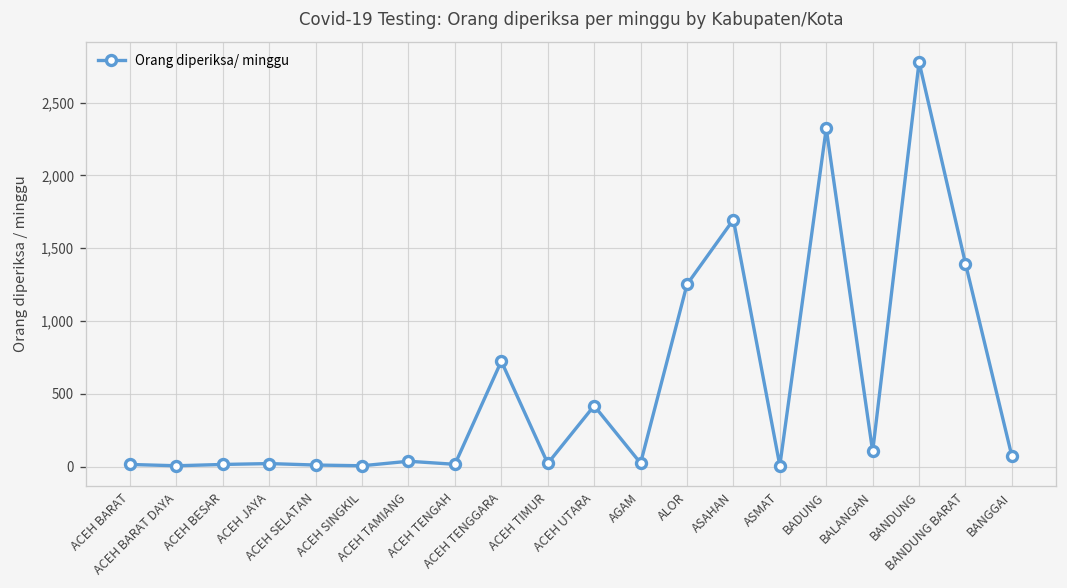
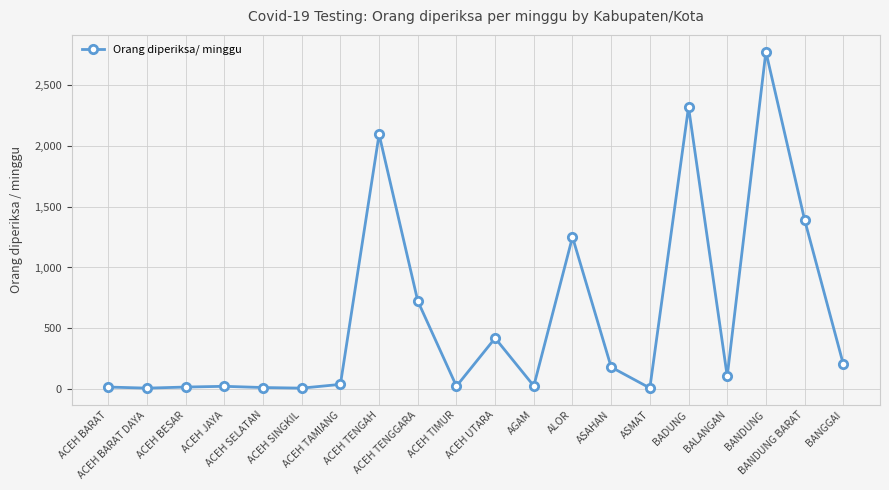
ACEH TENGAH: 20 -> 2,100
ASAHAN: 1,700 -> 180
BANGGAI: 70 -> 210
